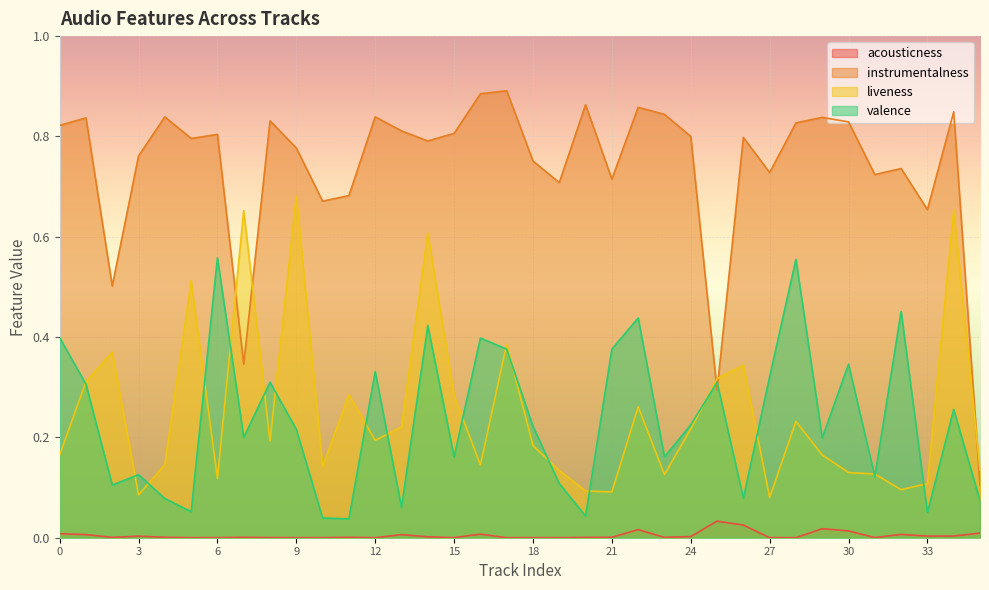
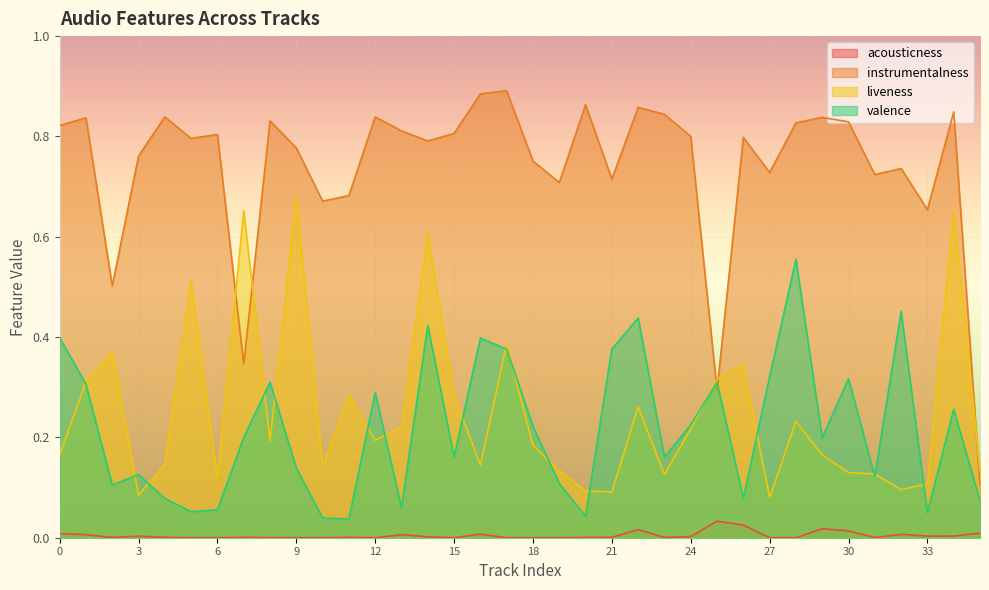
valence, 6: 0.56 -> 0.06
valence, 9: 0.22 -> 0.14
valence, 12: 0.33 -> 0.29
valence, 30: 0.35 -> 0.32
